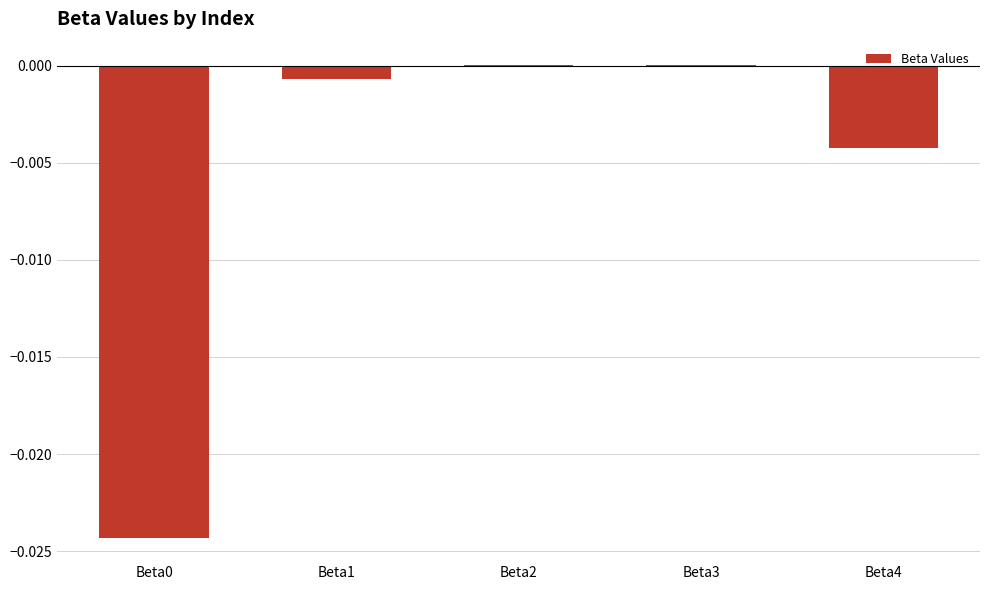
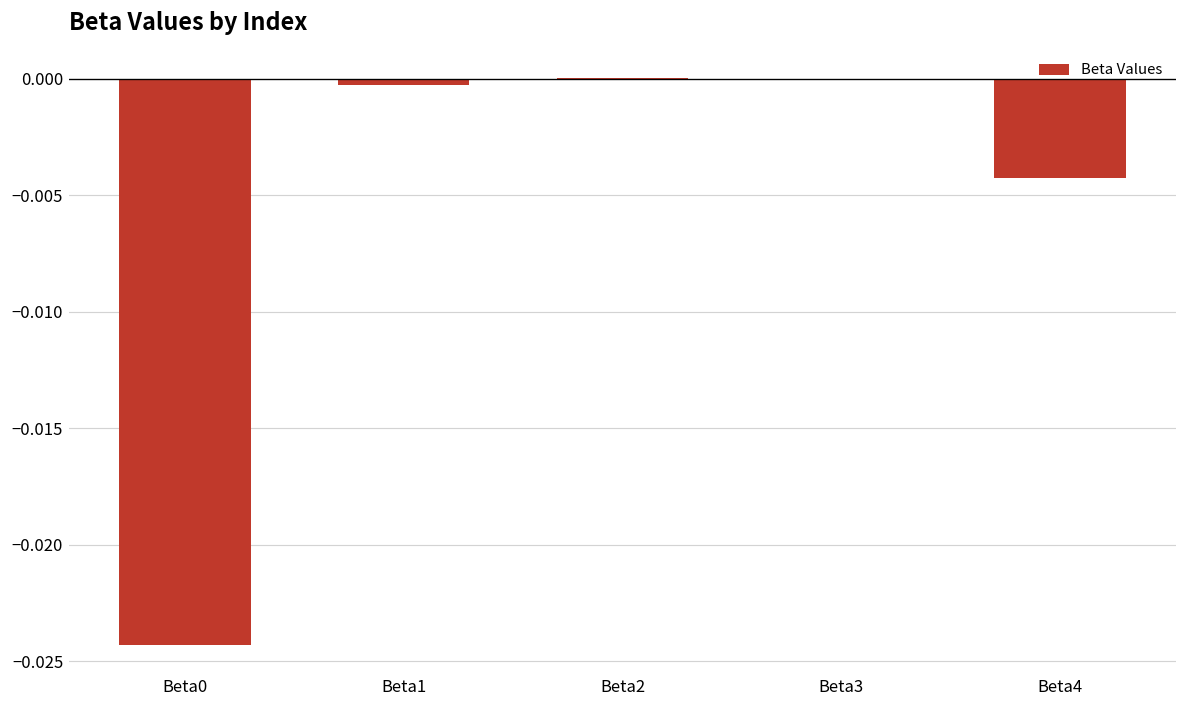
Beta1: -0.0007 -> -0.0002
